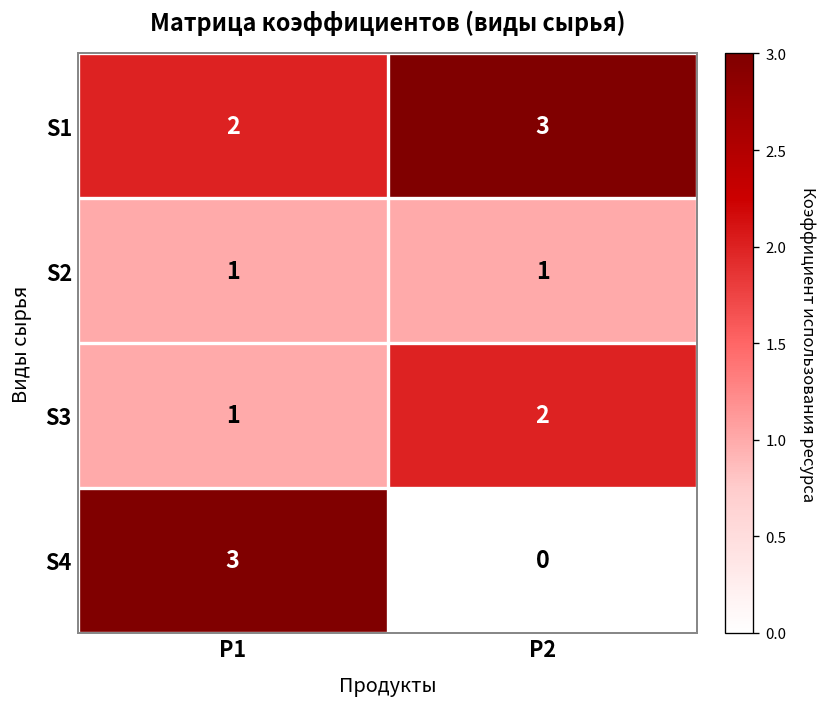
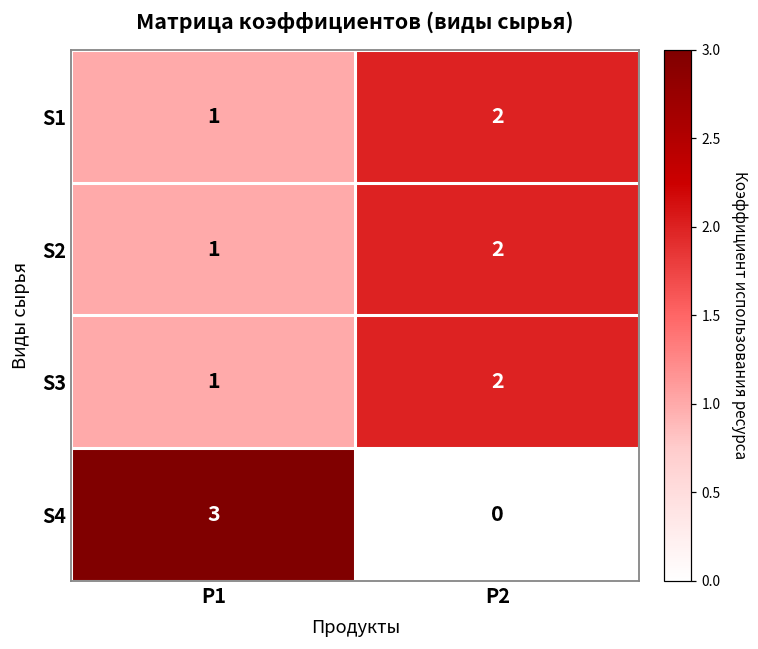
S1, P1: 2 -> 1
S1, P2: 3 -> 2
S2, P2: 1 -> 2
